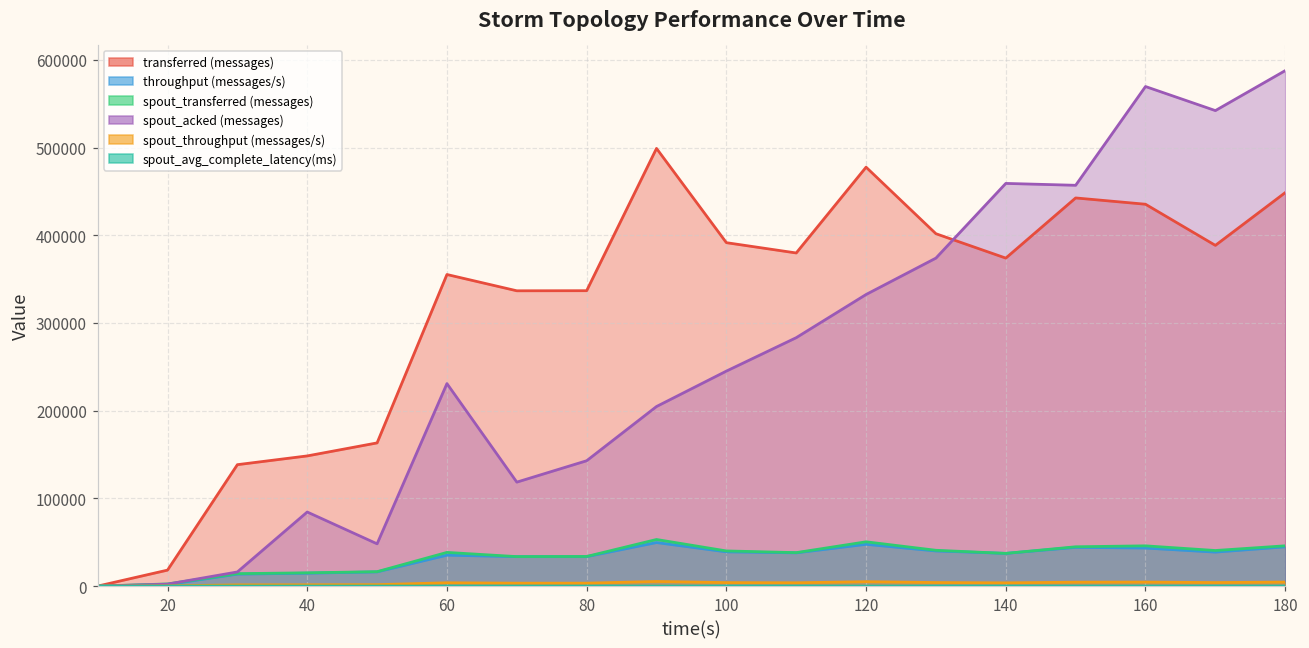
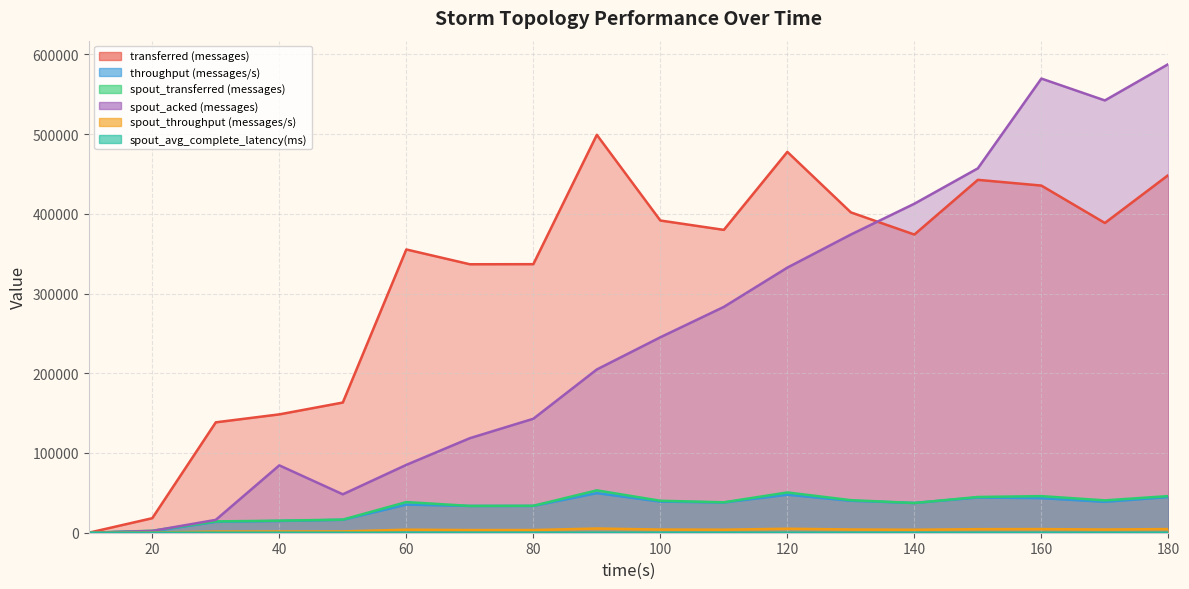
spout_acked (messages), 60: 230000 -> 90000
spout_acked (messages), 140: 460000 -> 410000
